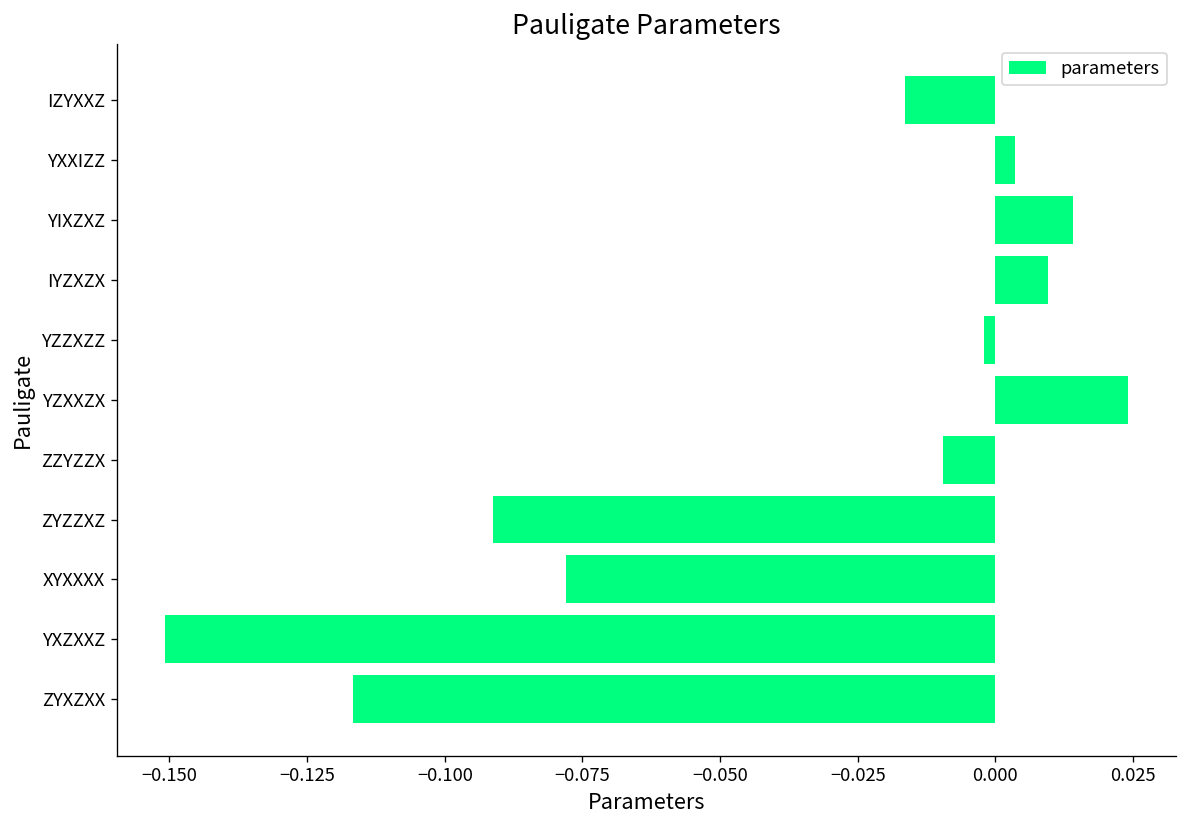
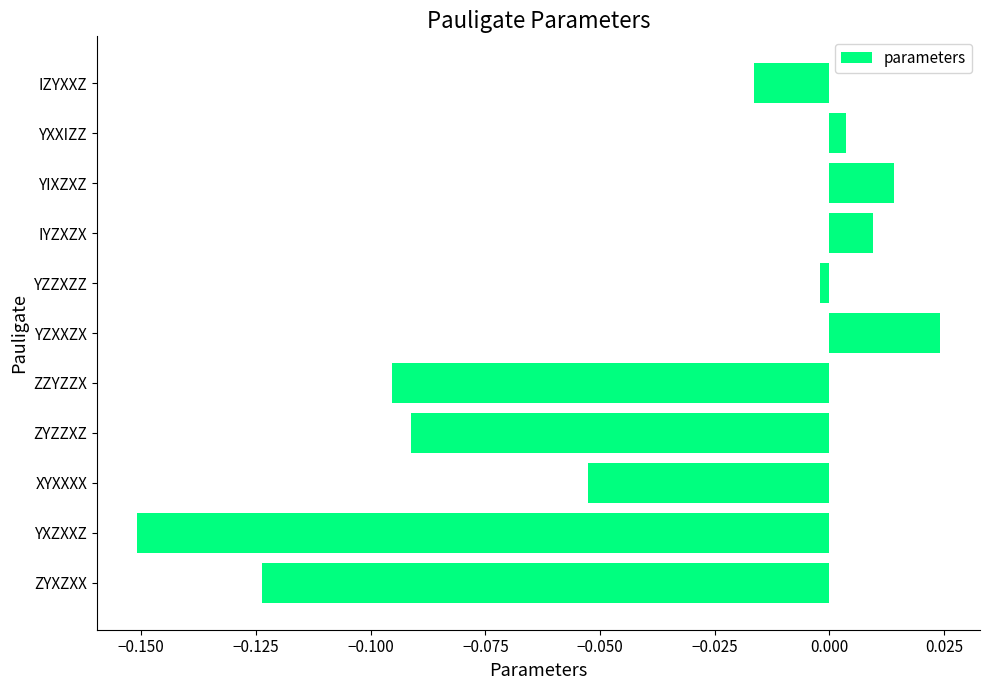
ZZYZZX: -0.010 -> -0.095
XYXXXX: -0.078 -> -0.053
ZYXZXX: -0.117 -> -0.124
